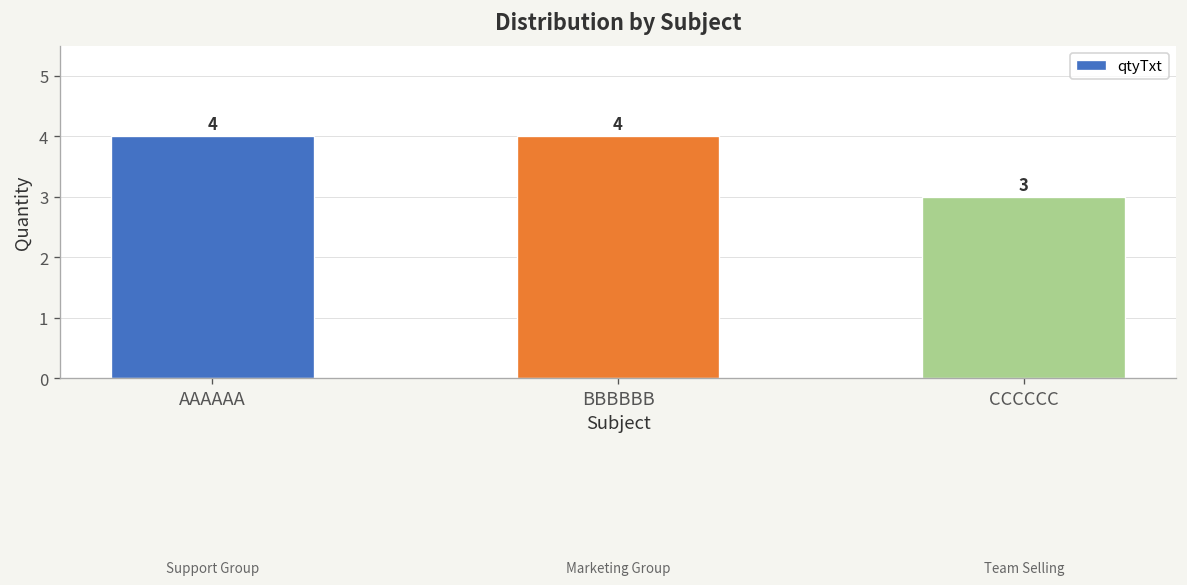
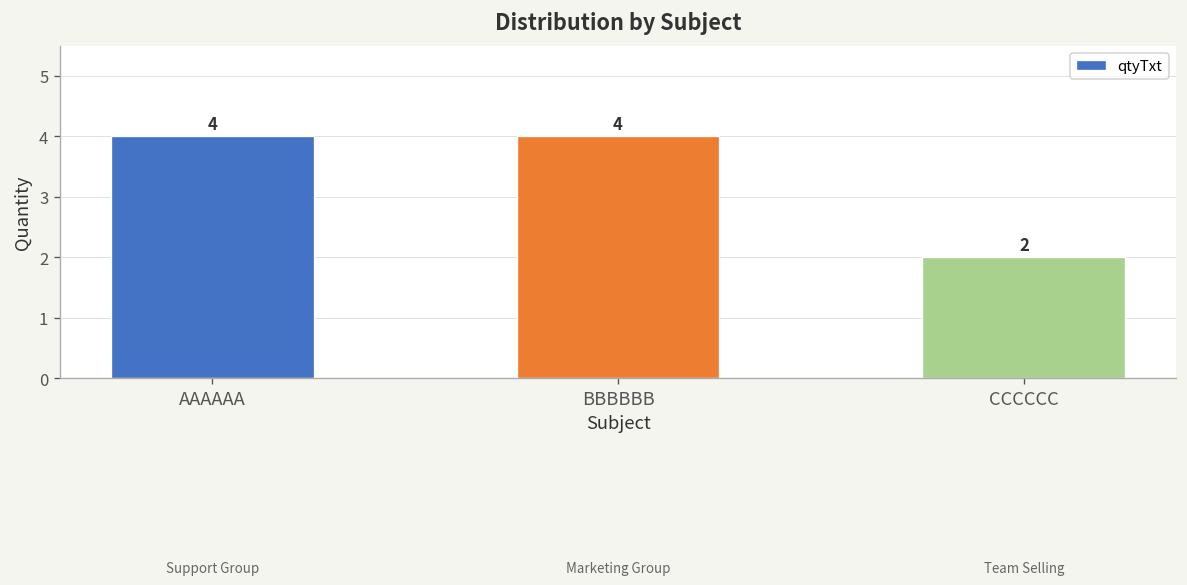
CCCCCC: 3 -> 2
